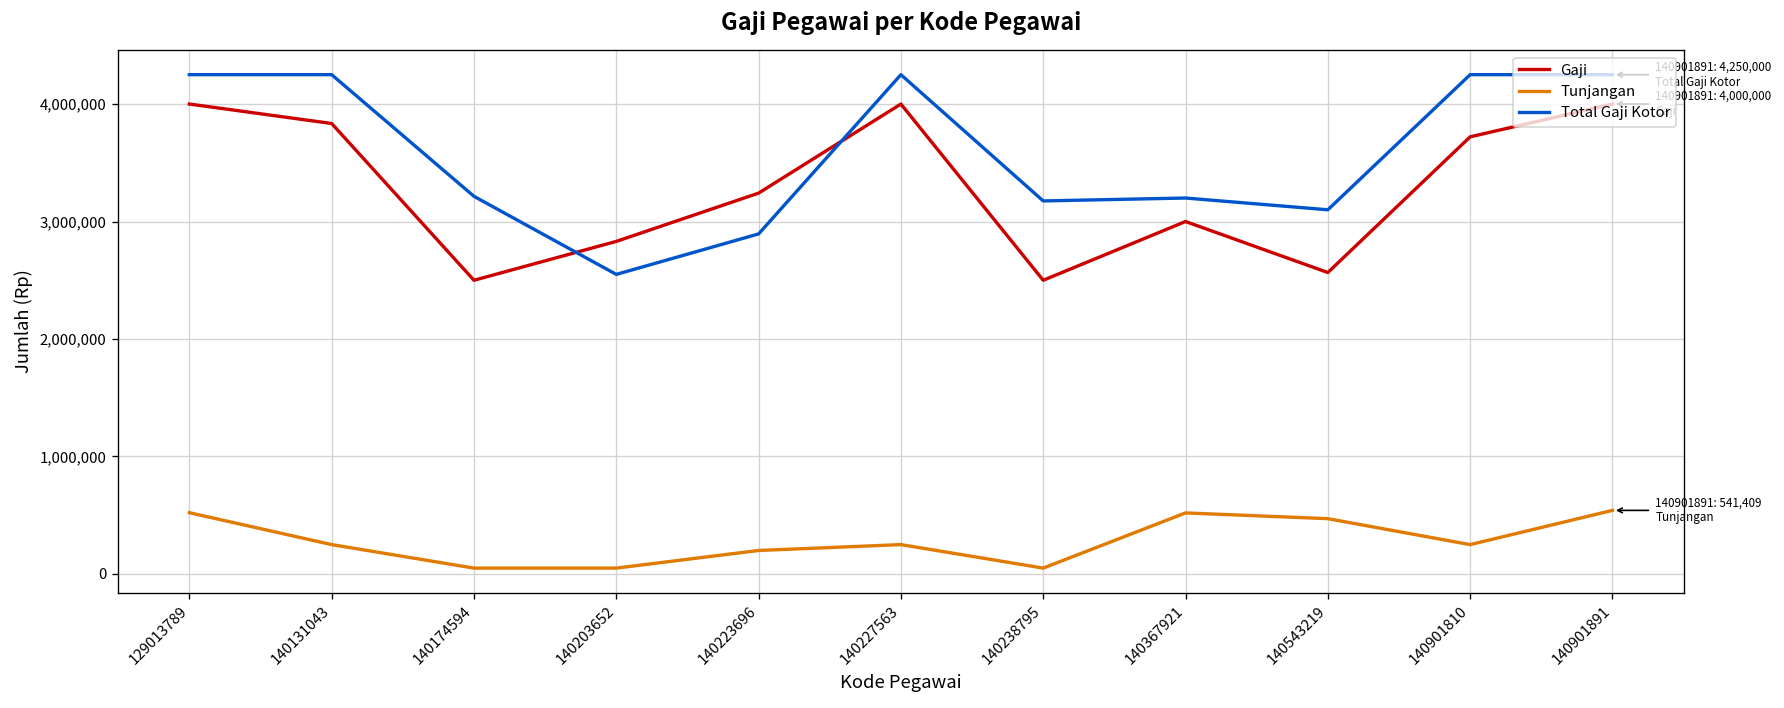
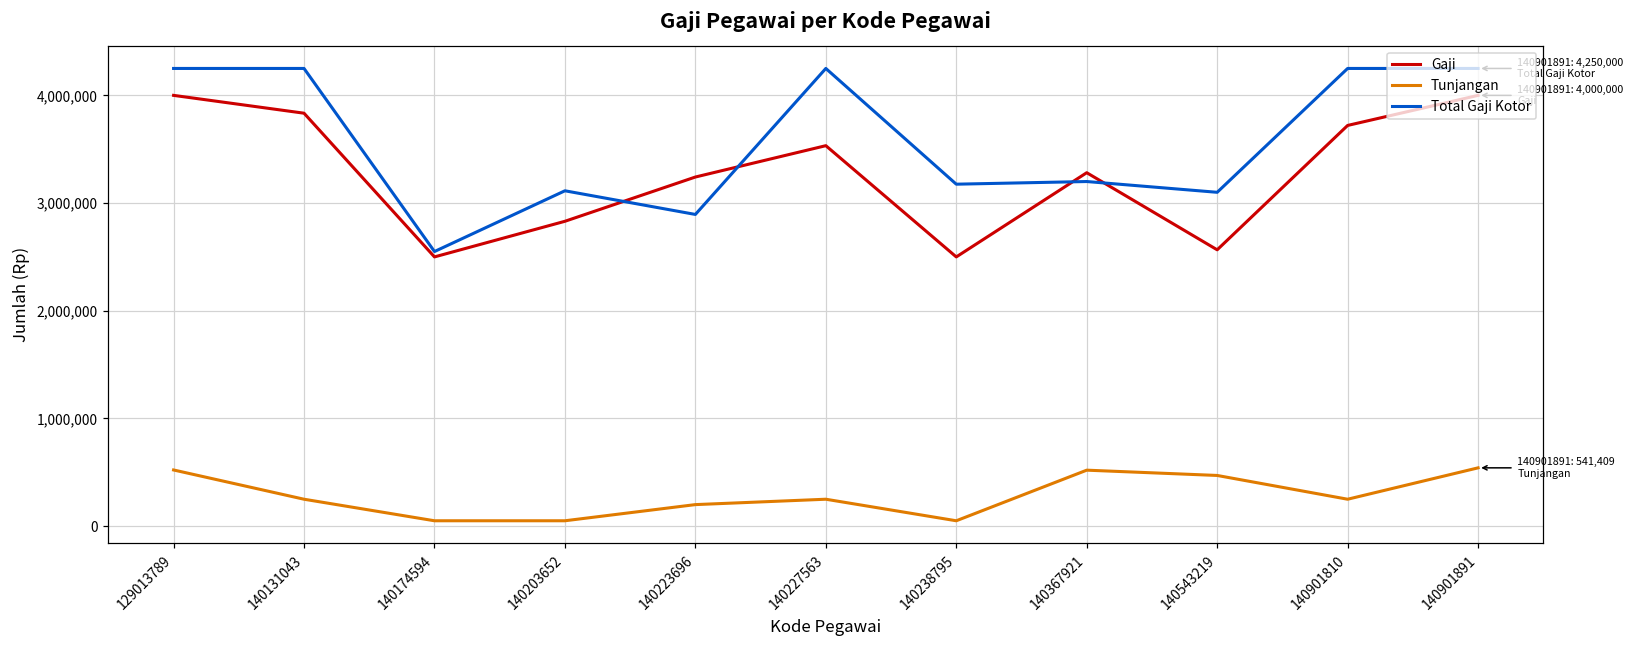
Total Gaji Kotor, 140174594: 3,200,000 -> 2,600,000
Total Gaji Kotor, 140203652: 2,600,000 -> 3,100,000
Gaji, 140227563: 4,000,000 -> 3,500,000
Gaji, 140367921: 3,000,000 -> 3,300,000
